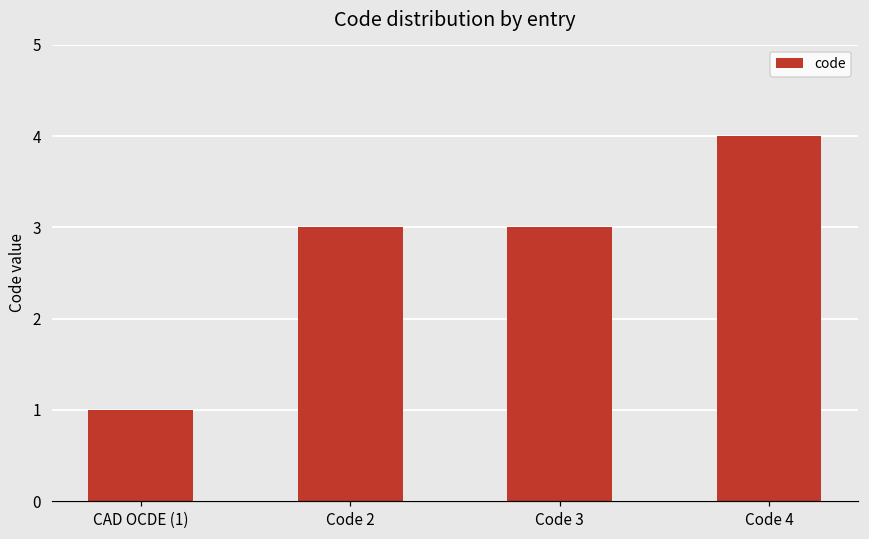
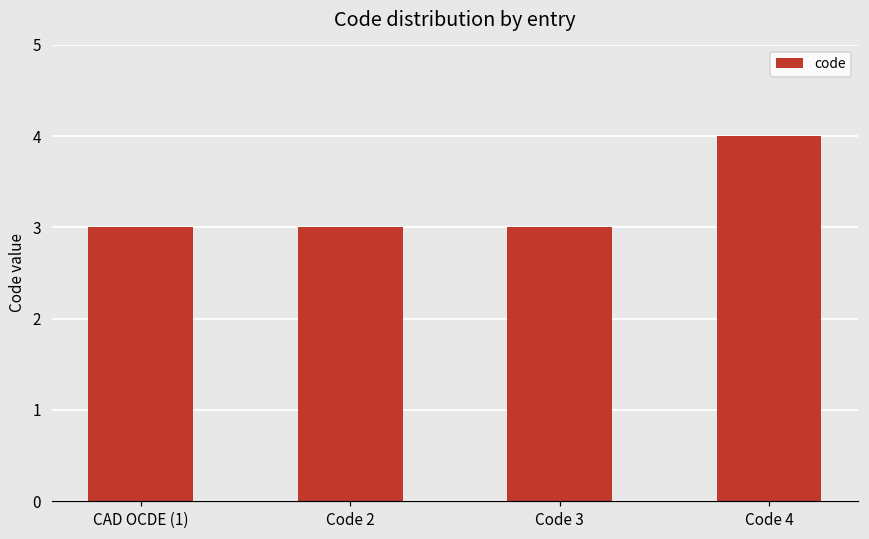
CAD OCDE (1): 1 -> 3
